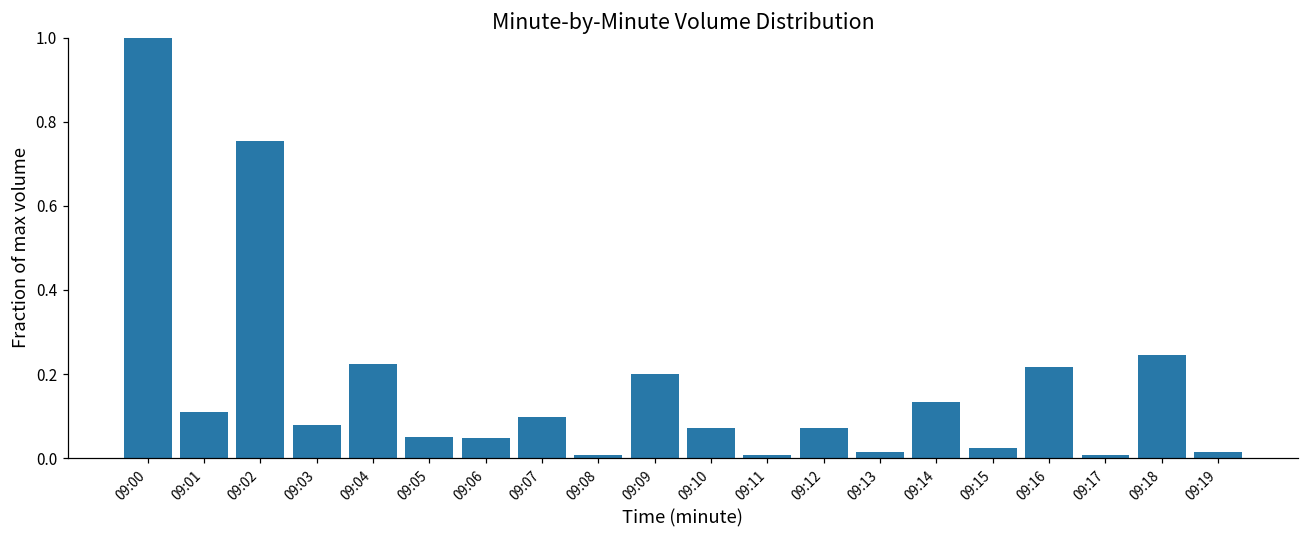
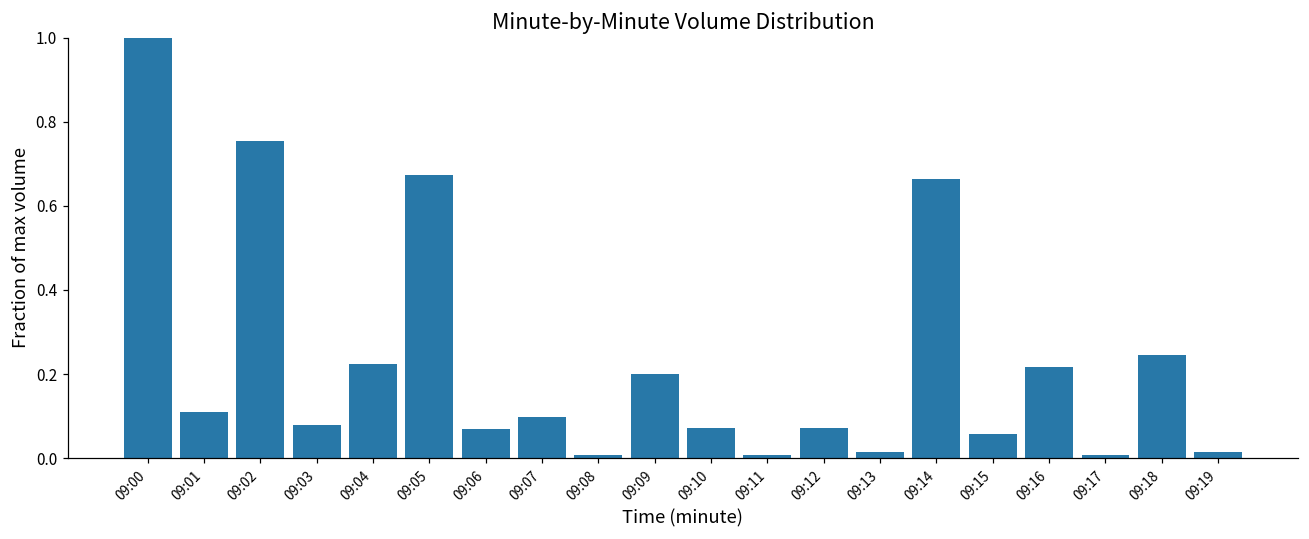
09:05: 0.05 -> 0.67
09:06: 0.05 -> 0.07
09:14: 0.13 -> 0.66
09:15: 0.02 -> 0.06
